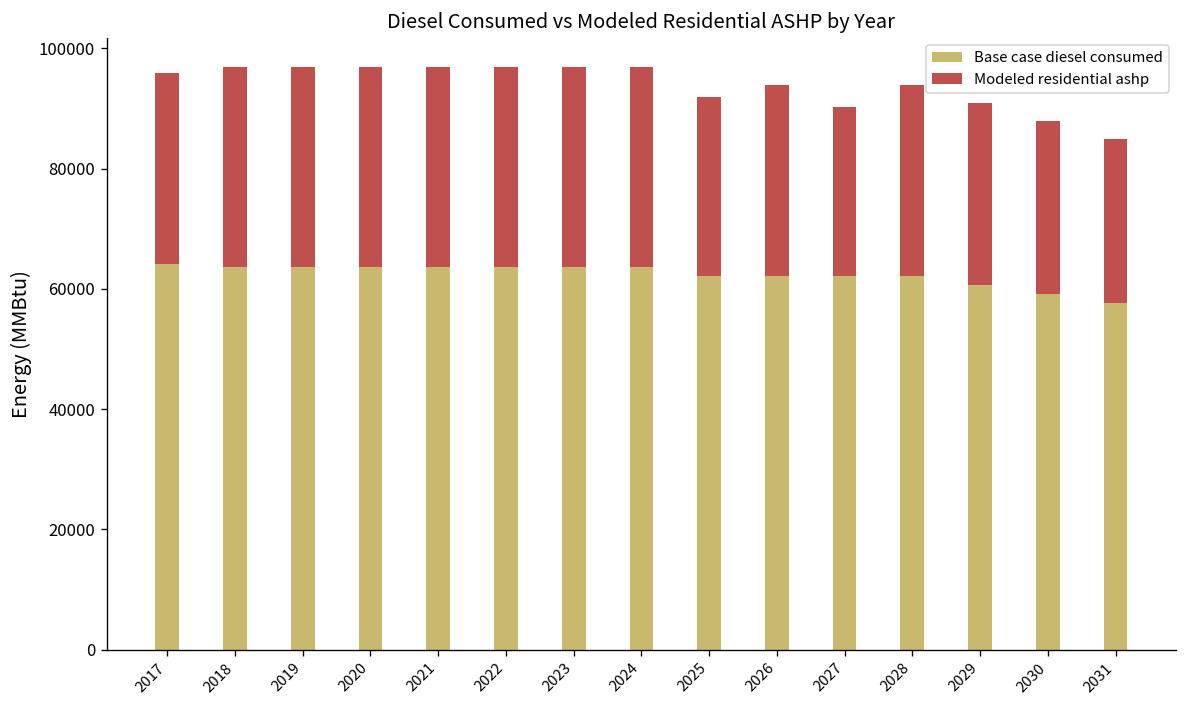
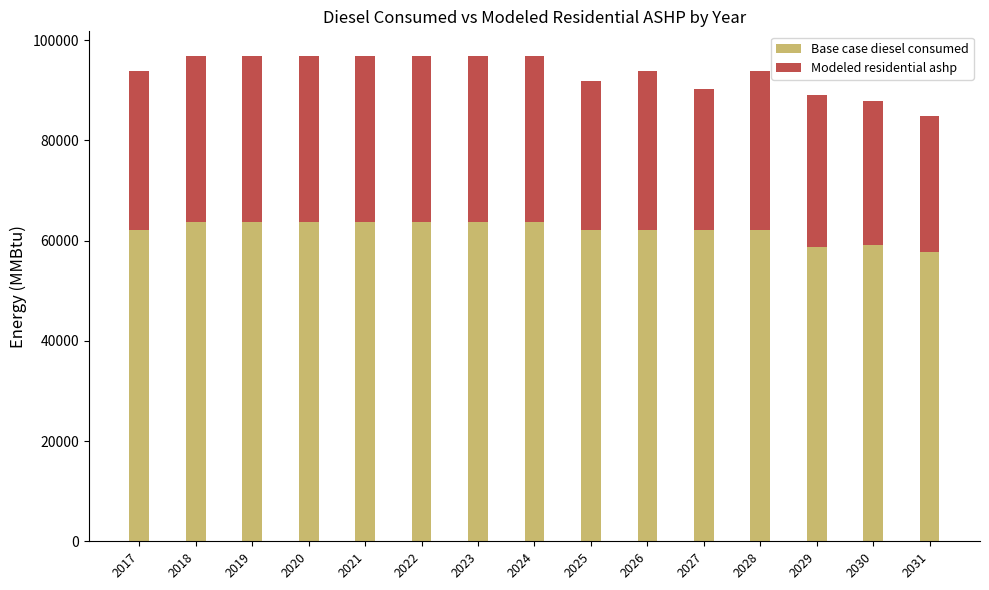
Base case diesel consumed, 2017: 64000 -> 62000
Base case diesel consumed, 2029: 61000 -> 59000
